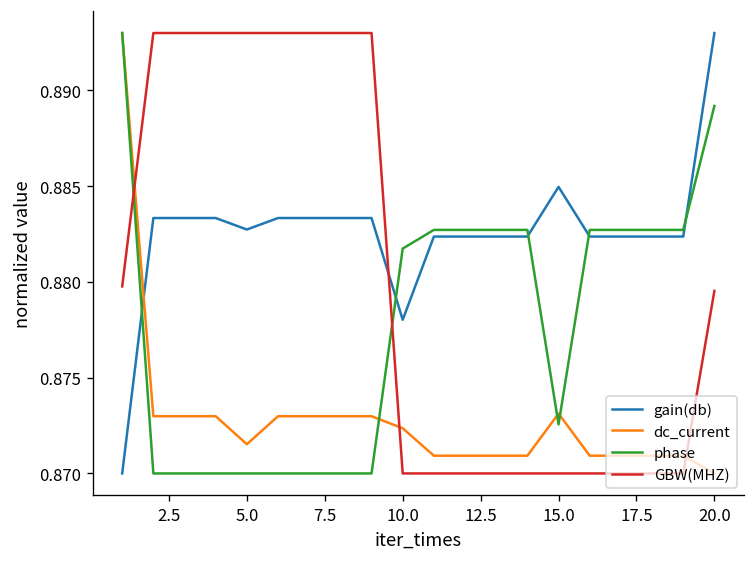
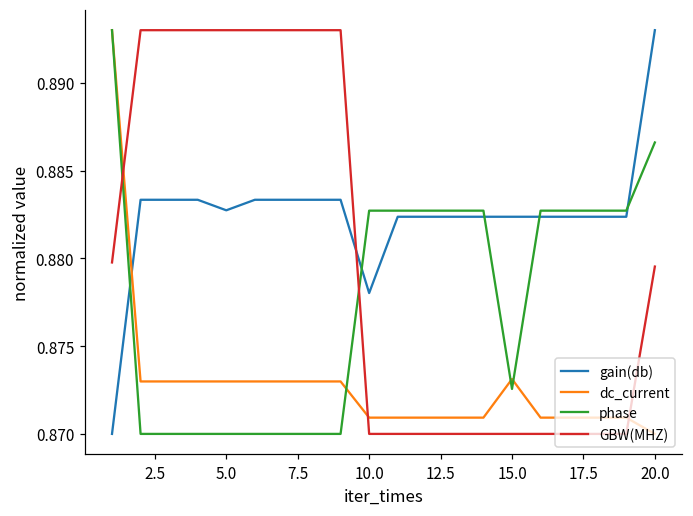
dc_current, 5.0: 0.8715 -> 0.8730
dc_current, 10.0: 0.8724 -> 0.8709
phase, 10.0: 0.8817 -> 0.8827
gain(db), 15.0: 0.8850 -> 0.8824
phase, 20.0: 0.8892 -> 0.8866
